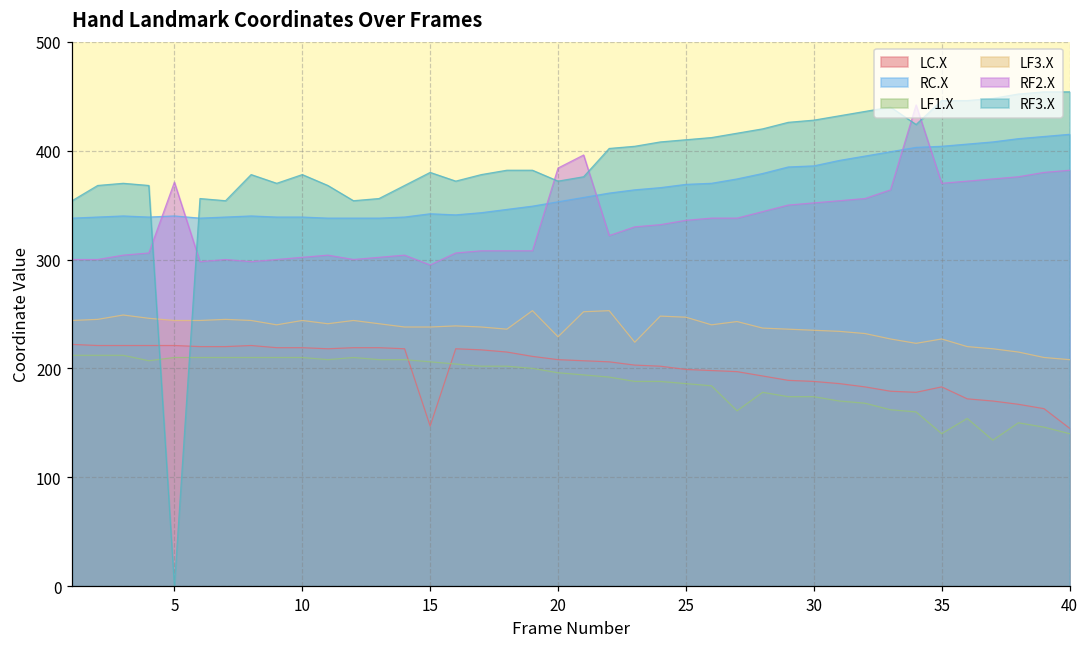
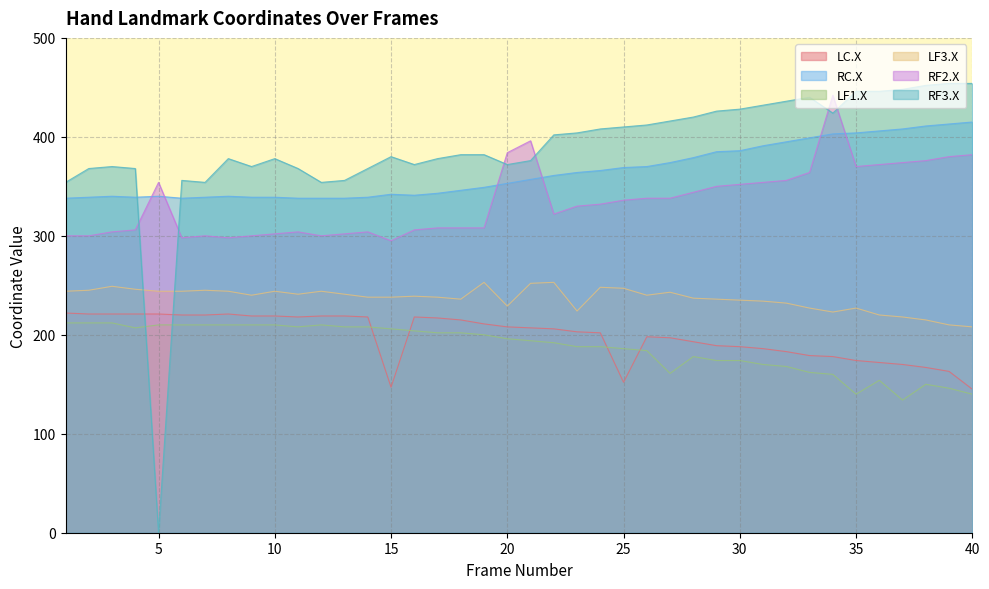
RF2.X, 5: 370 -> 350
LC.X, 25: 200 -> 150
LC.X, 35: 180 -> 170
